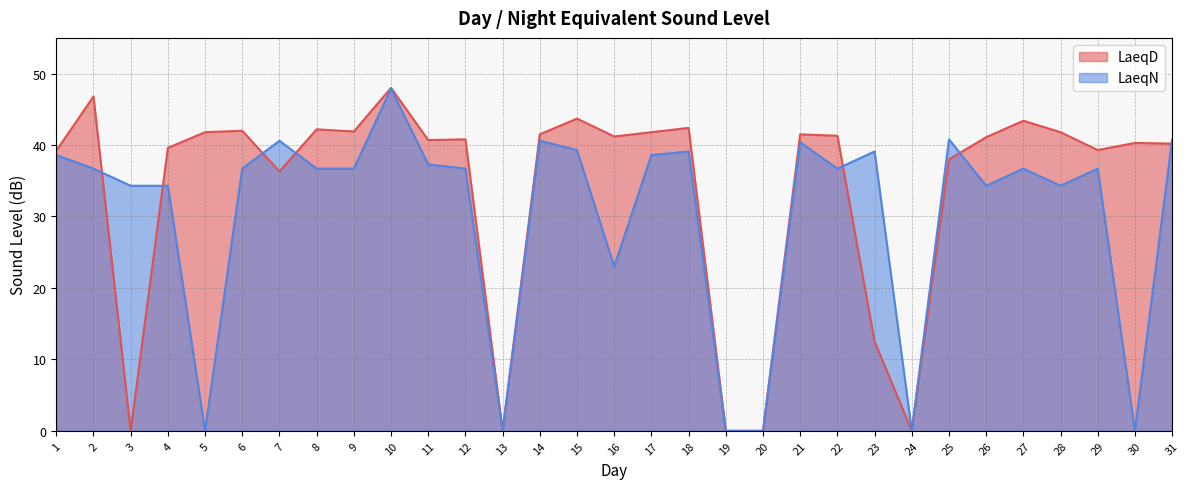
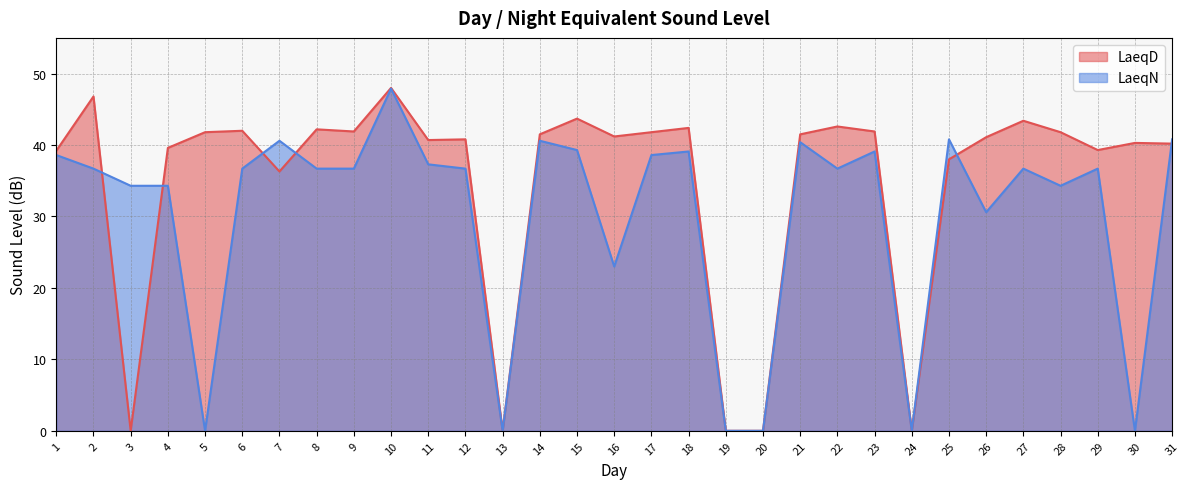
LaeqD, 22: 41 -> 43
LaeqD, 23: 13 -> 42
LaeqN, 26: 34 -> 31
